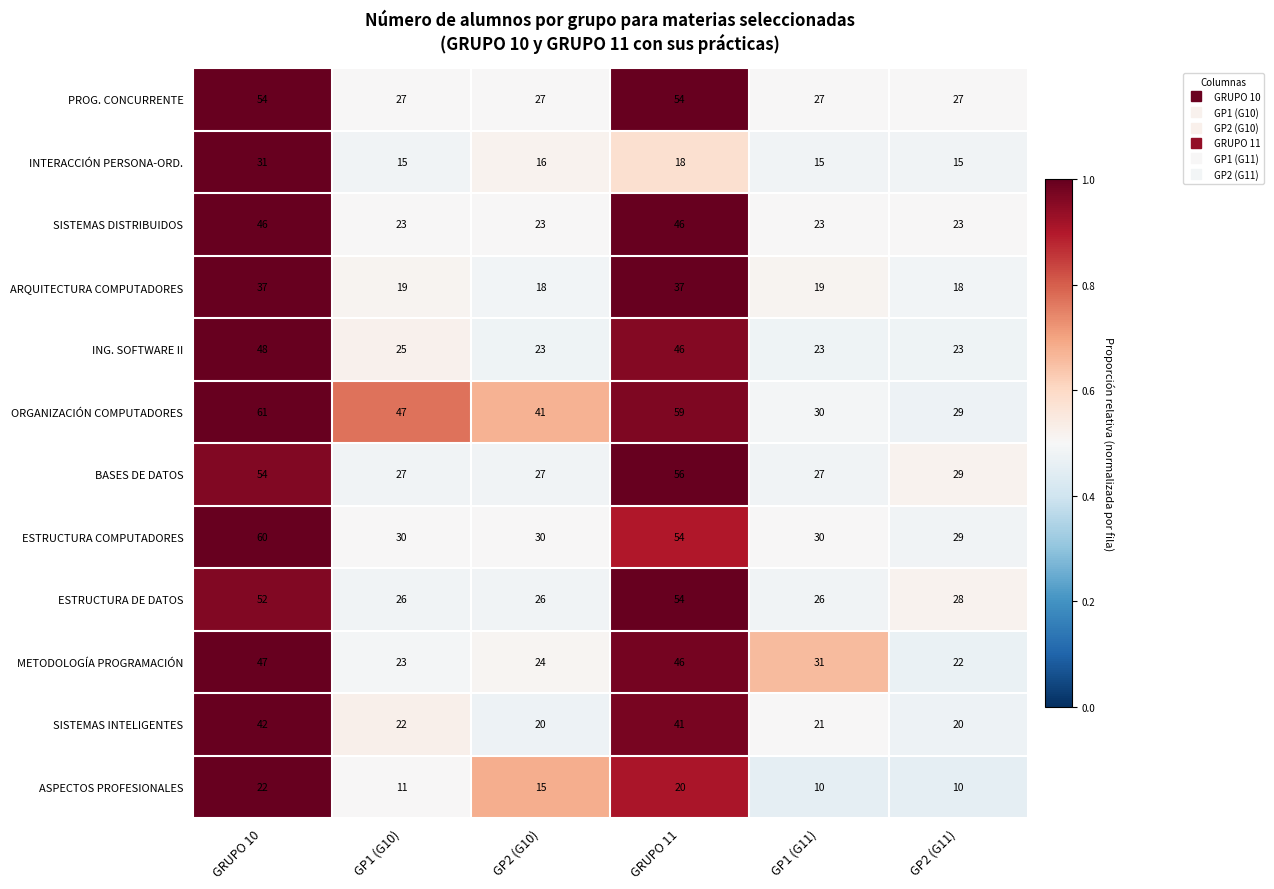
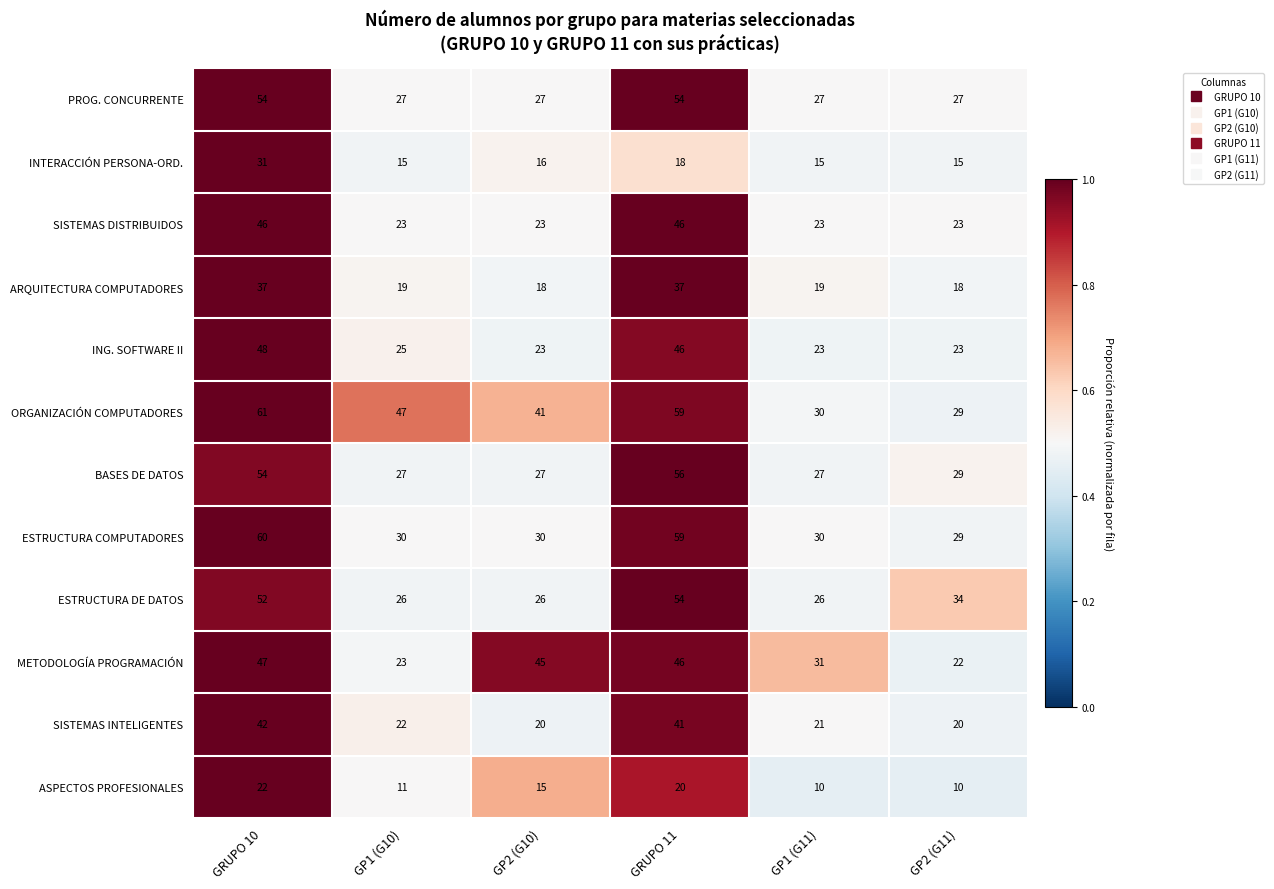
ESTRUCTURA COMPUTADORES, GRUPO 11: 54 -> 59
ESTRUCTURA DE DATOS, GP2 (G11): 28 -> 34
METODOLOGÍA PROGRAMACIÓN, GP2 (G10): 24 -> 45
